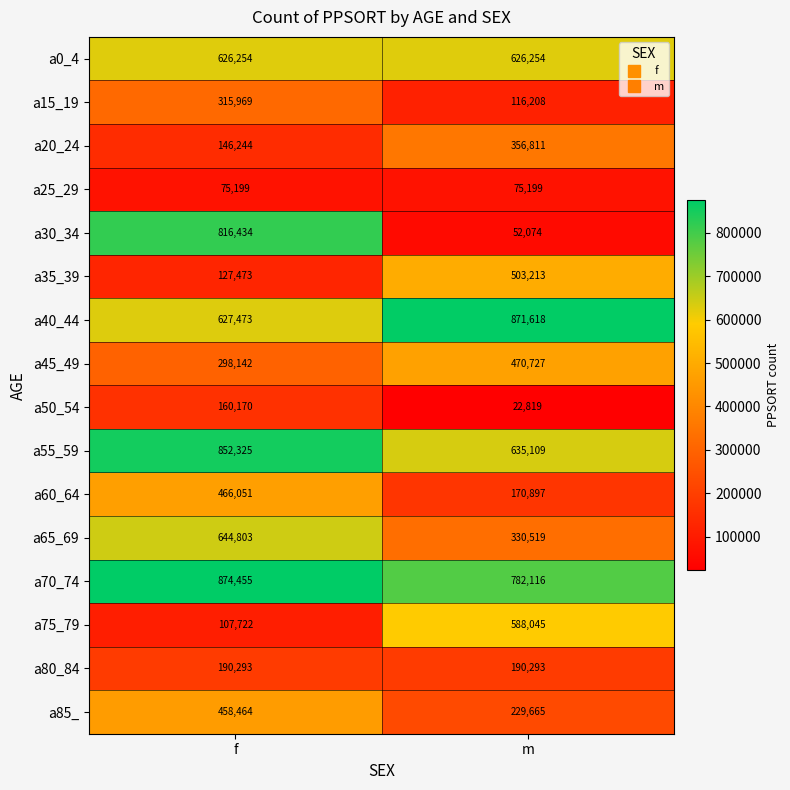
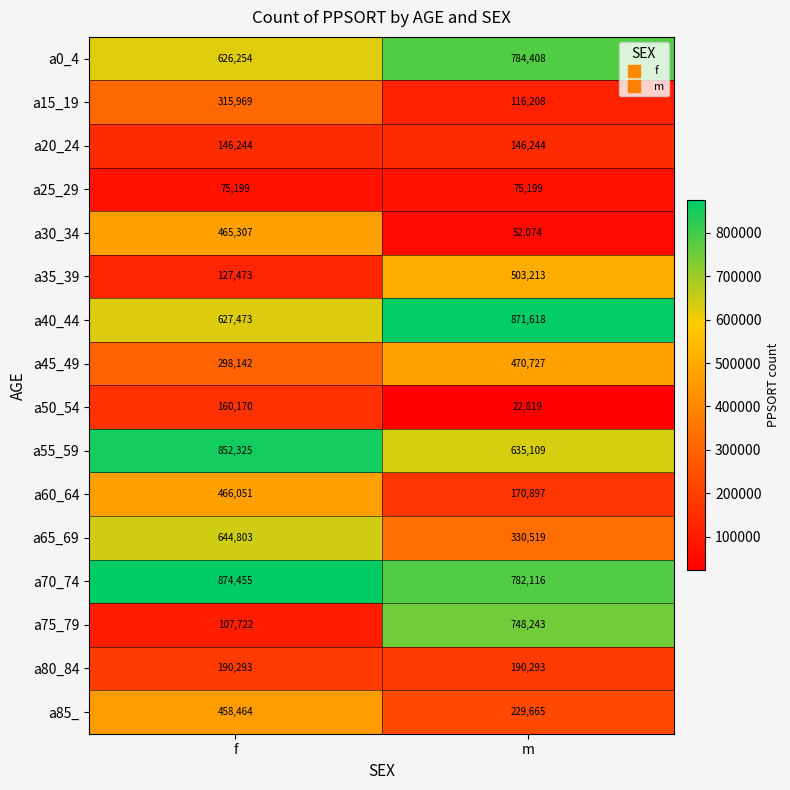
a0_4, m: 626,254 -> 784,408
a20_24, m: 356,811 -> 146,244
a30_34, f: 816,434 -> 465,307
a75_79, m: 588,045 -> 748,243
